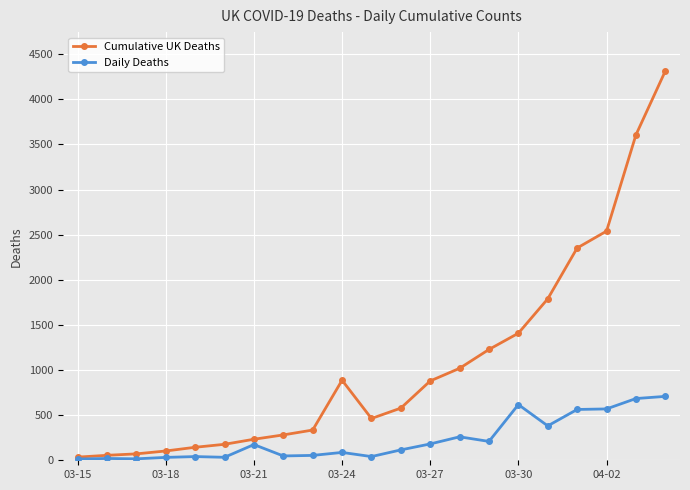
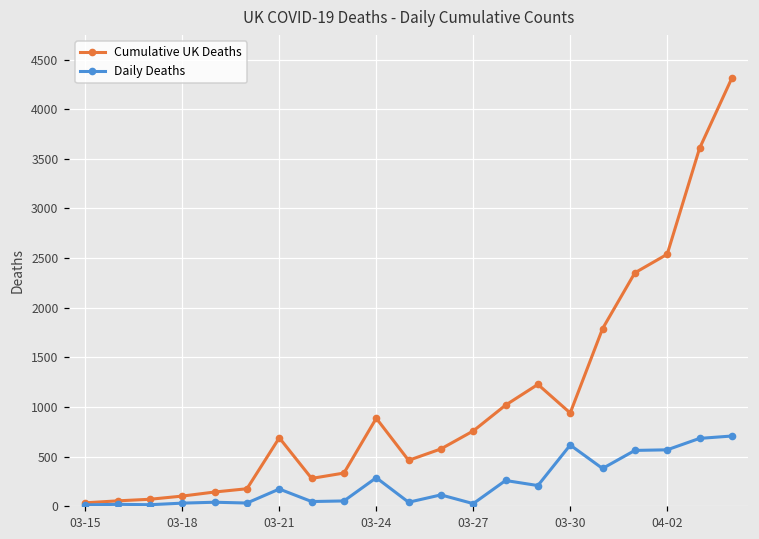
Cumulative UK Deaths, 03-21: 200 -> 700
Daily Deaths, 03-24: 100 -> 300
Cumulative UK Deaths, 03-27: 900 -> 800
Daily Deaths, 03-27: 200 -> 0
Cumulative UK Deaths, 03-30: 1400 -> 900
